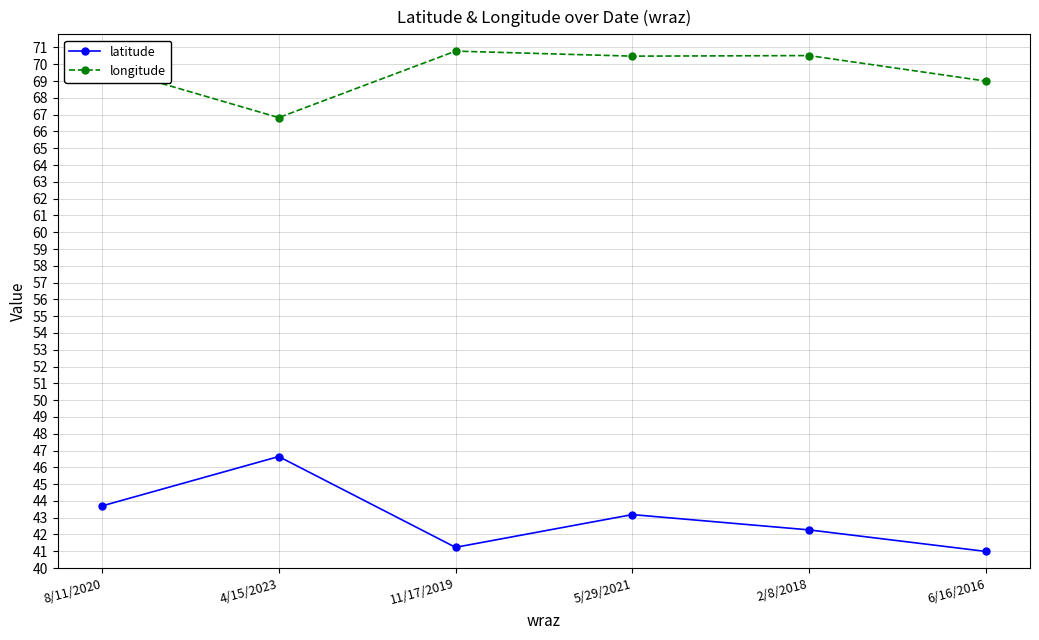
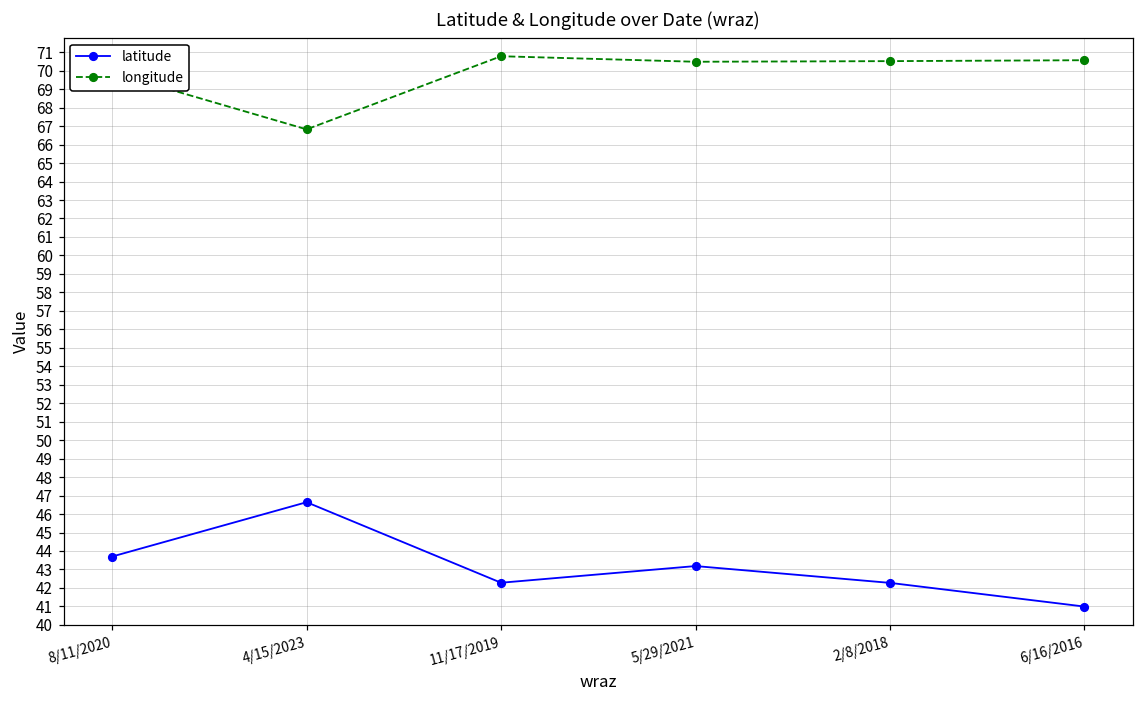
latitude, 11/17/2019: 41.2 -> 42.3
longitude, 6/16/2016: 69.0 -> 70.6
